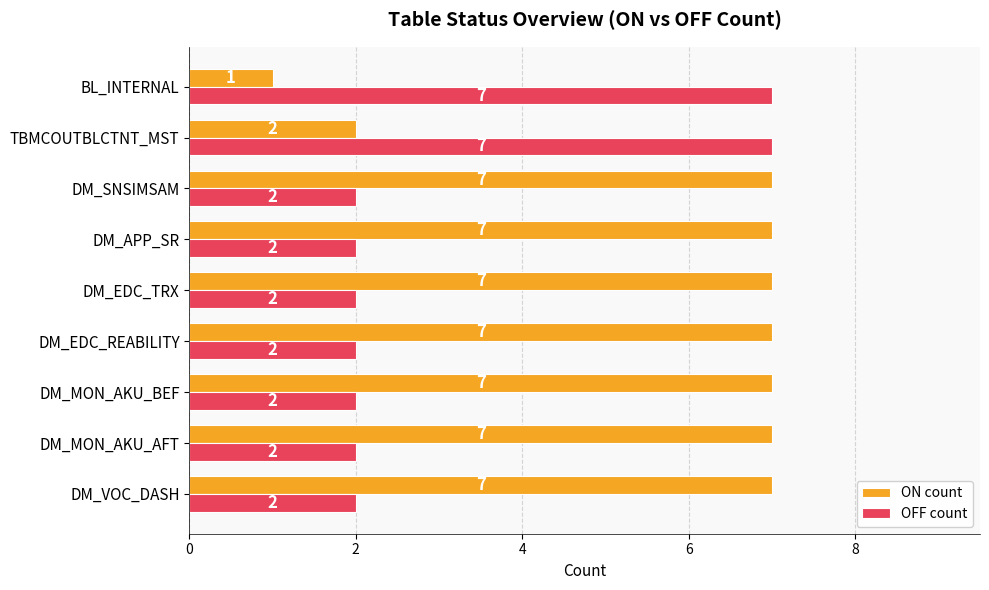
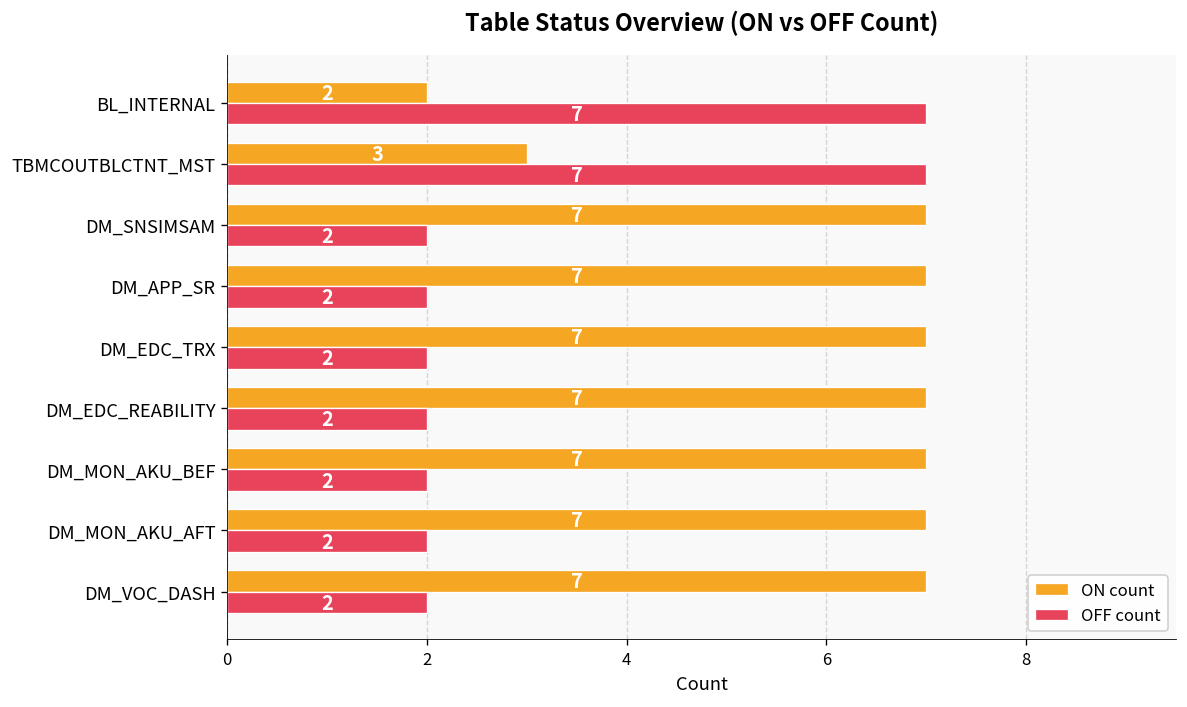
ON count, BL_INTERNAL: 1 -> 2
ON count, TBMCOUTBLCTNT_MST: 2 -> 3
